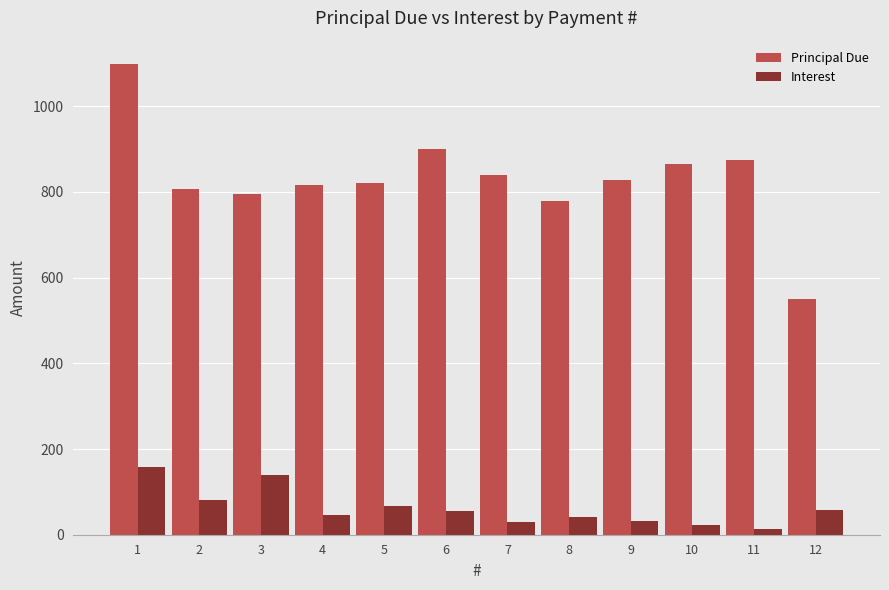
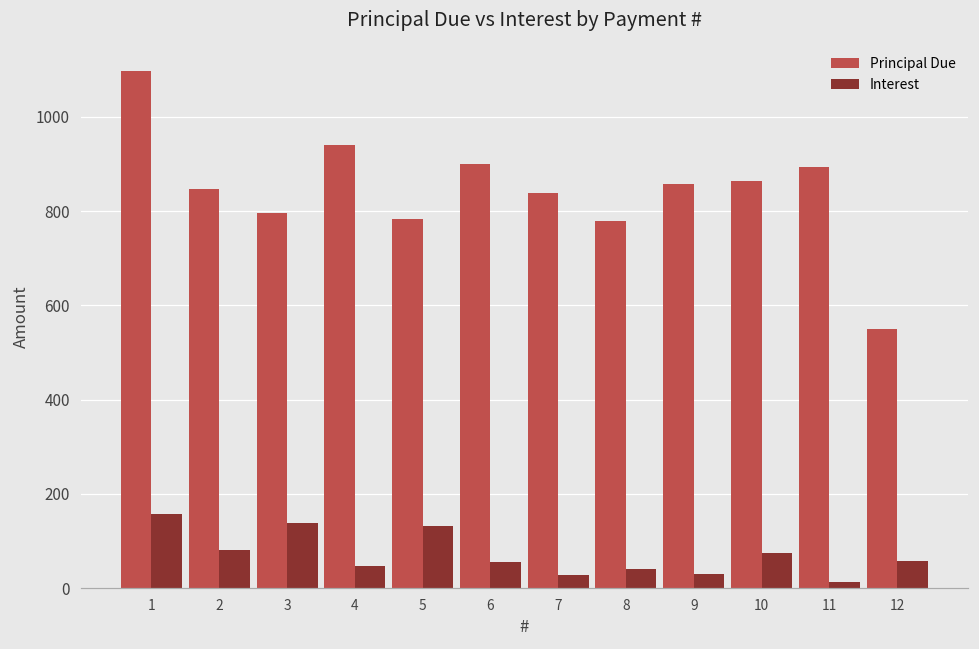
Principal Due, 2: 810 -> 850
Principal Due, 4: 820 -> 940
Principal Due, 5: 820 -> 780
Interest, 5: 70 -> 130
Principal Due, 9: 830 -> 860
Interest, 10: 20 -> 80
Principal Due, 11: 870 -> 890
